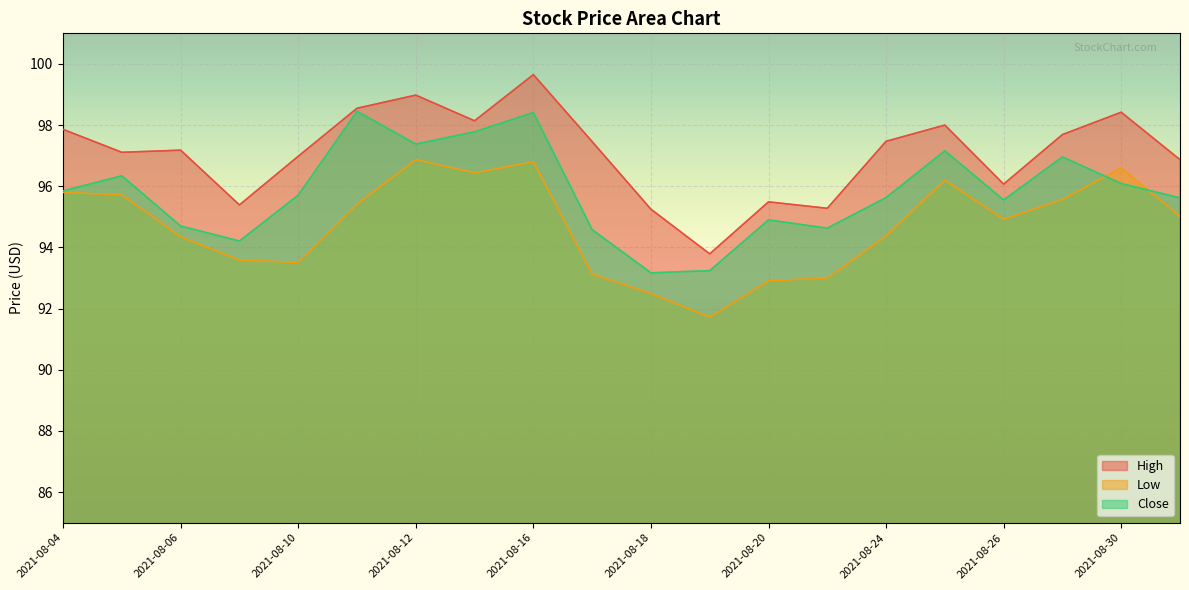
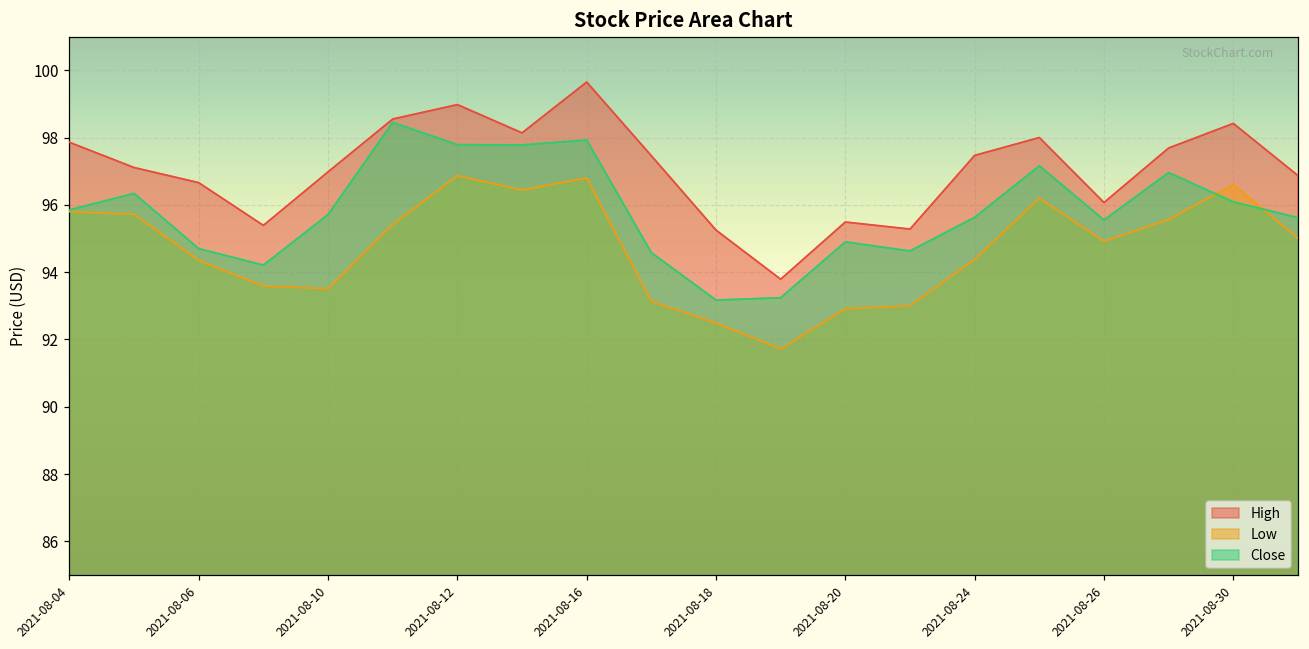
High, 2021-08-06: 97.2 -> 96.7
Close, 2021-08-12: 97.4 -> 97.8
Close, 2021-08-16: 98.4 -> 97.9
